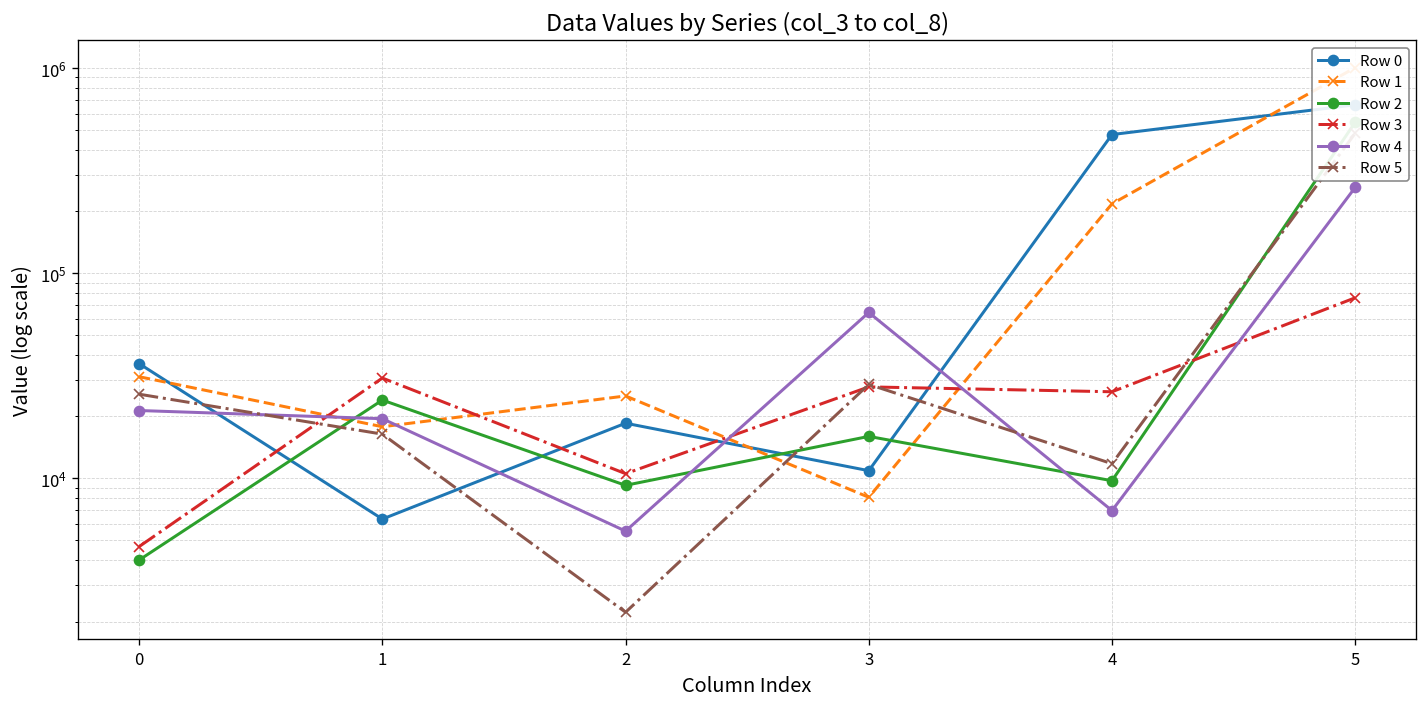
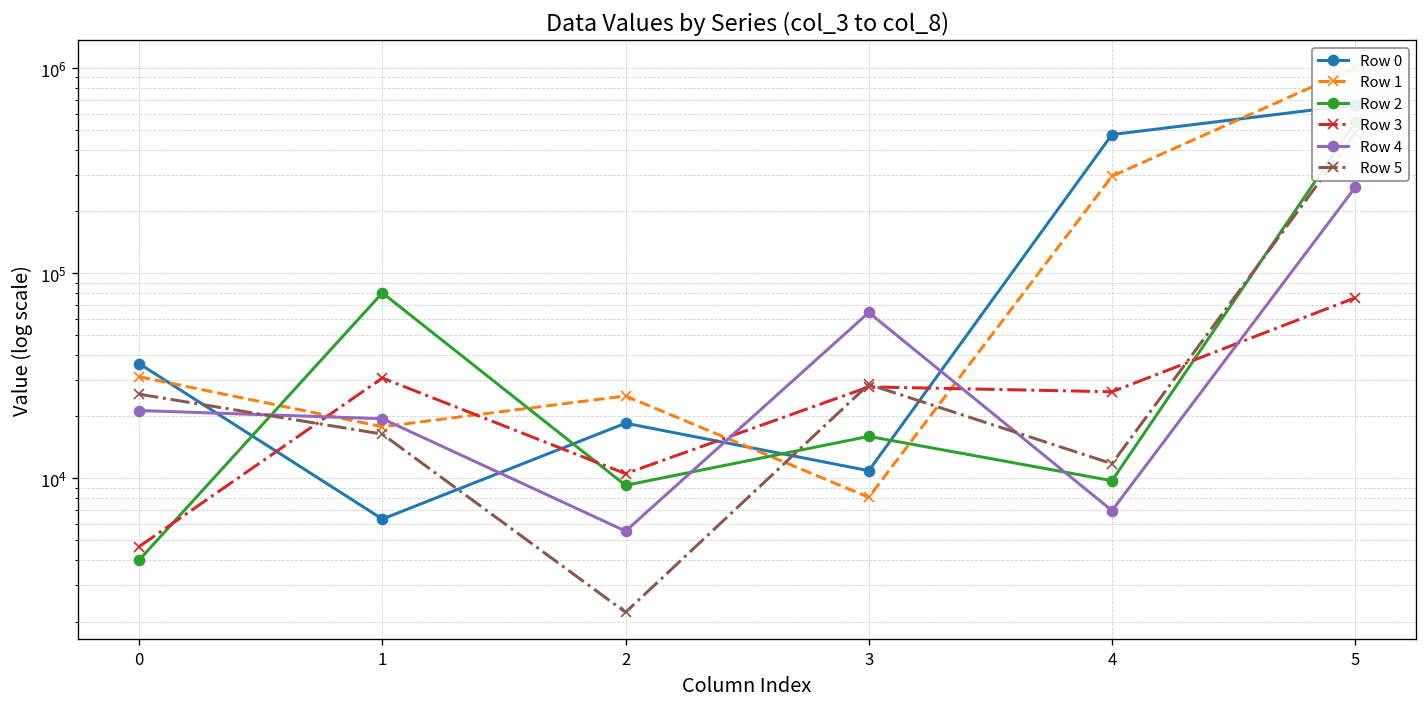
Row 2, 1: 24000 -> 80000
Row 1, 4: 220000 -> 300000
